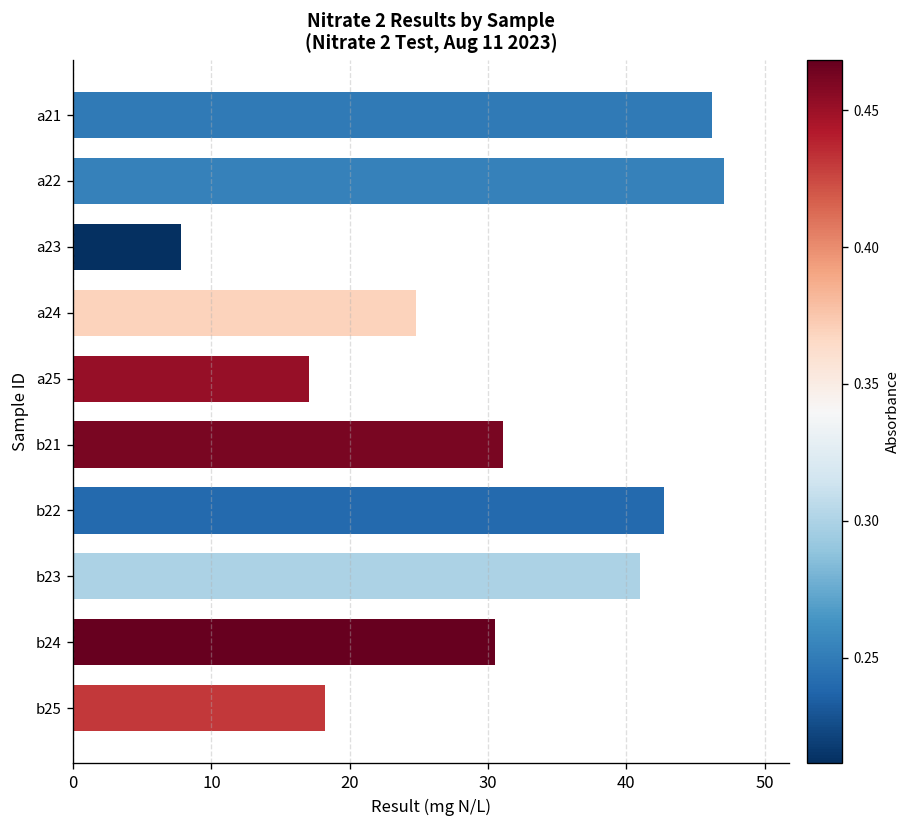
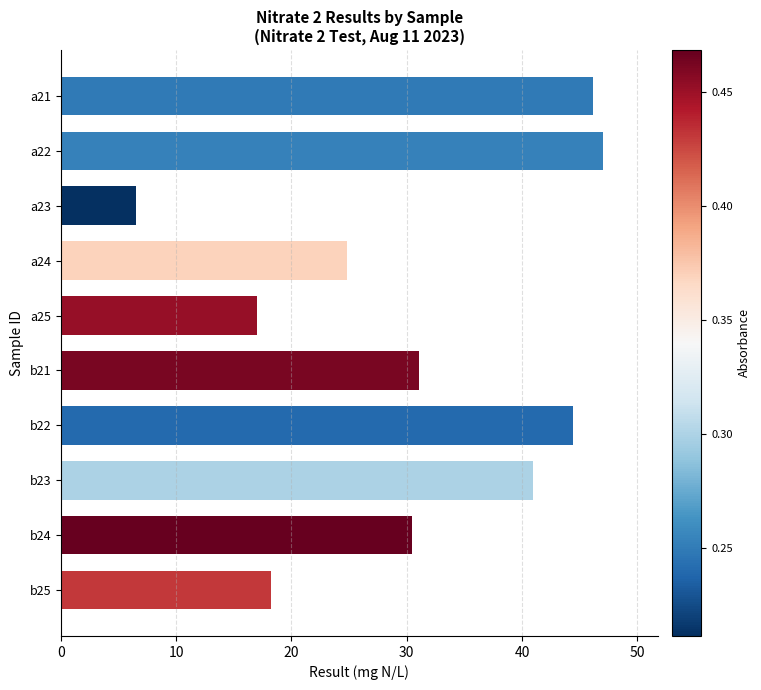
a23: 7.8 -> 6.5
b22: 42.7 -> 44.5
